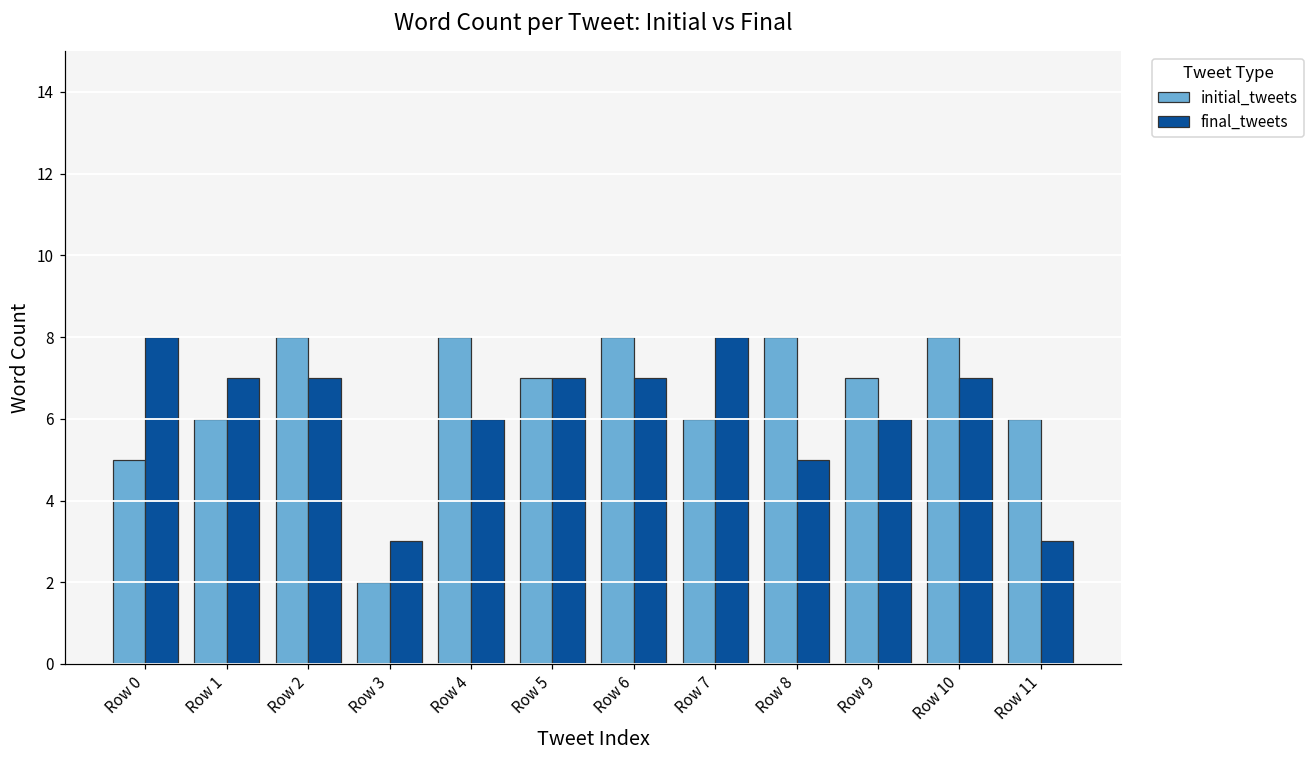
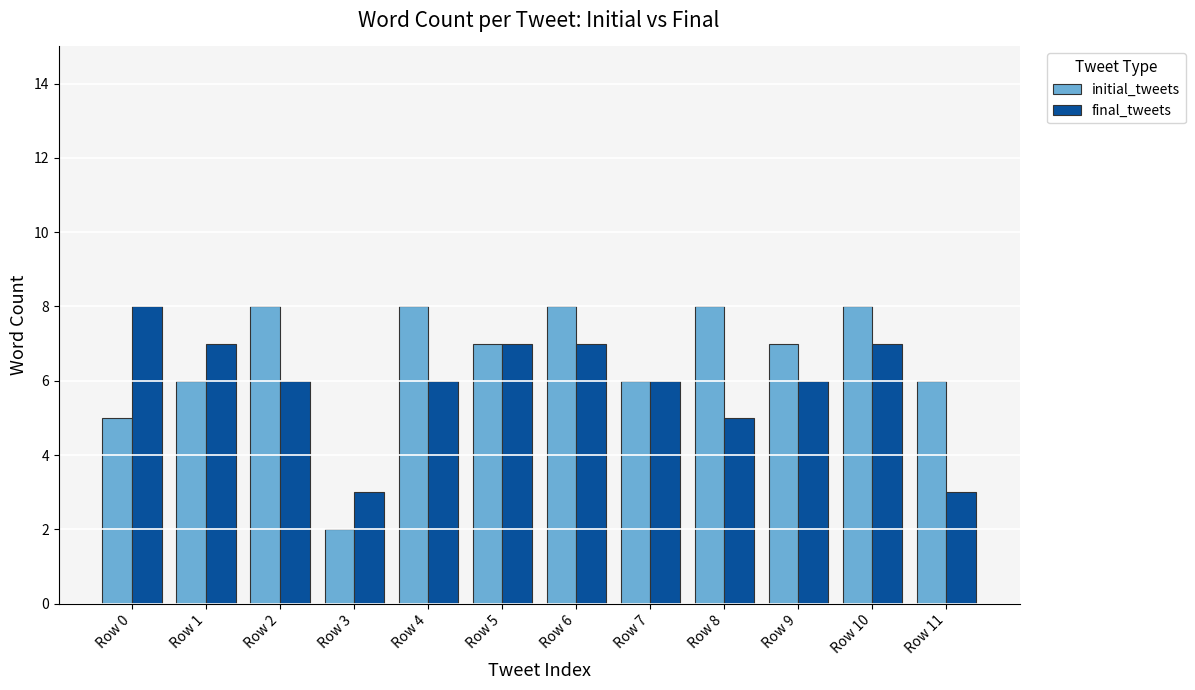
final_tweets, Row 2: 7 -> 6
final_tweets, Row 7: 8 -> 6
